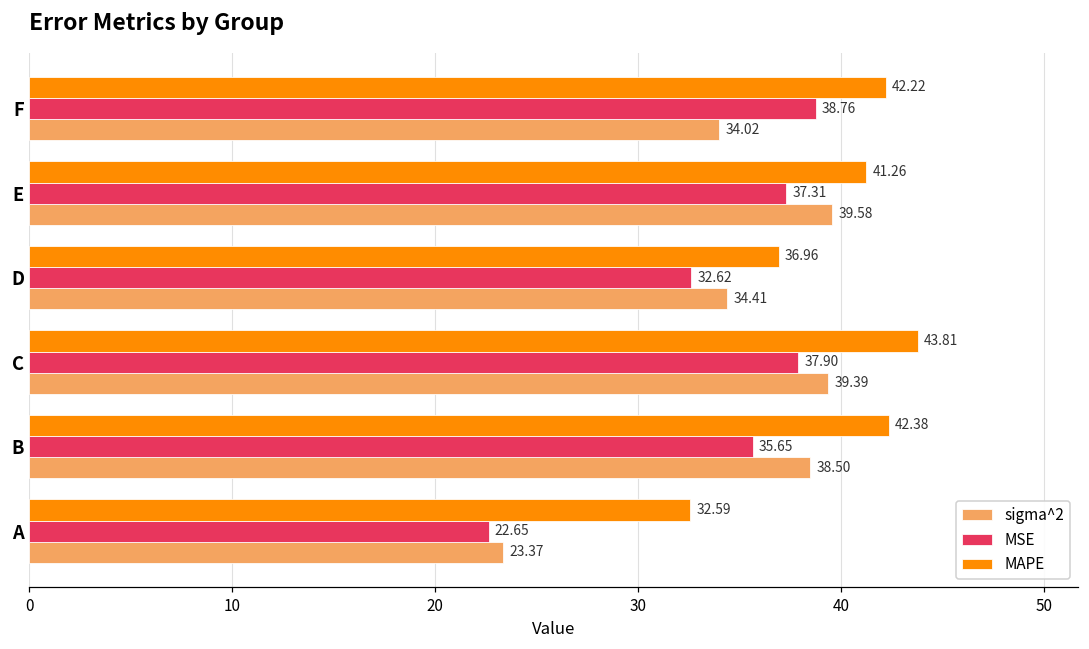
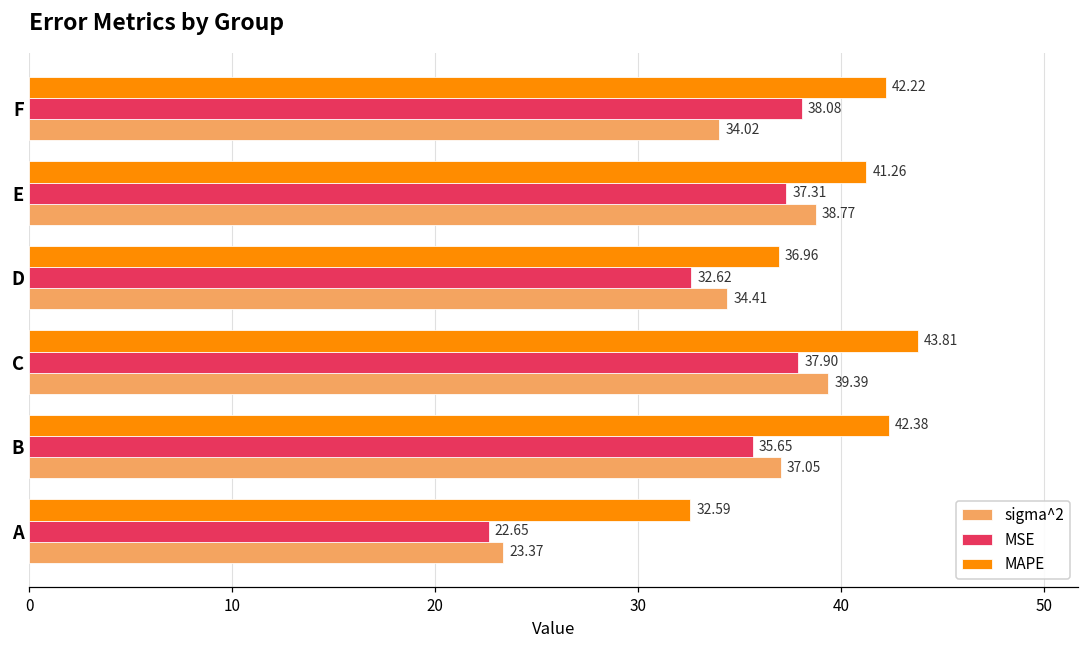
MSE, F: 38.76 -> 38.08
sigma^2, E: 39.58 -> 38.77
sigma^2, B: 38.50 -> 37.05
